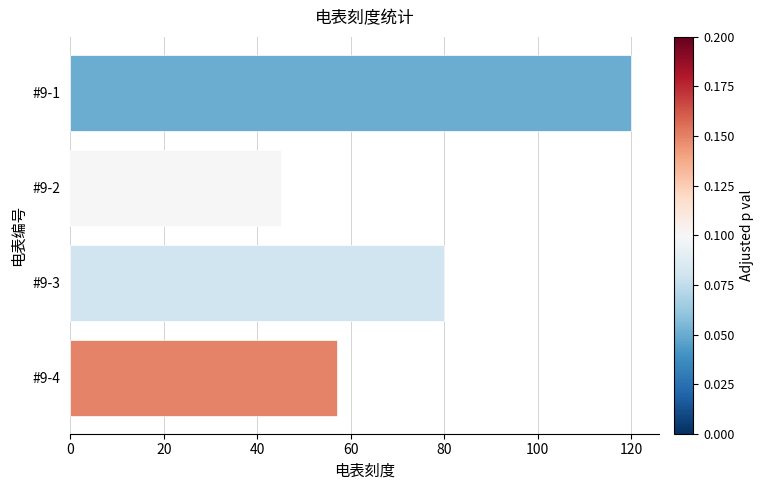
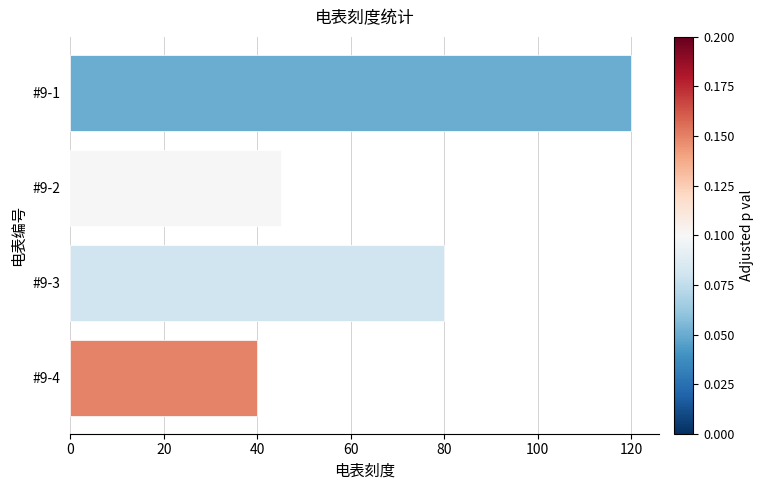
#9-4: 57 -> 40
